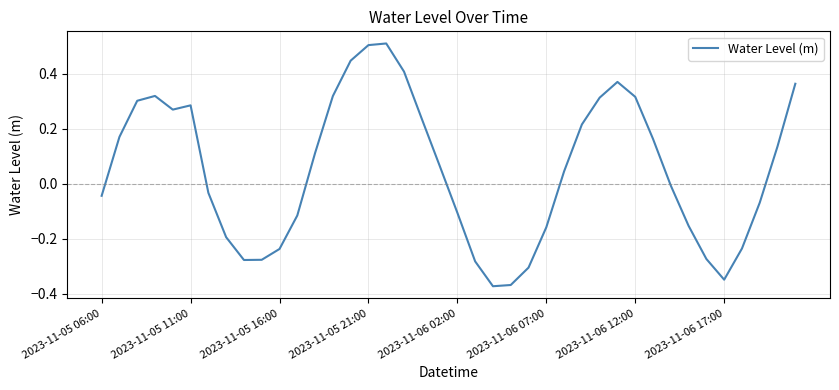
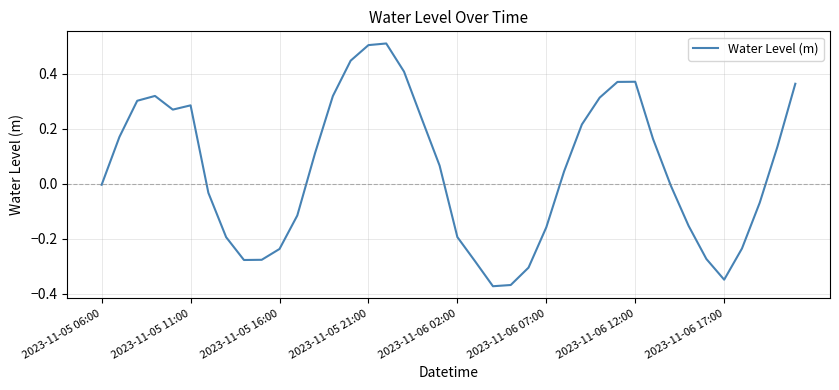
2023-11-05 06:00: -0.04 -> 0.00
2023-11-06 02:00: -0.11 -> -0.19
2023-11-06 12:00: 0.32 -> 0.37
